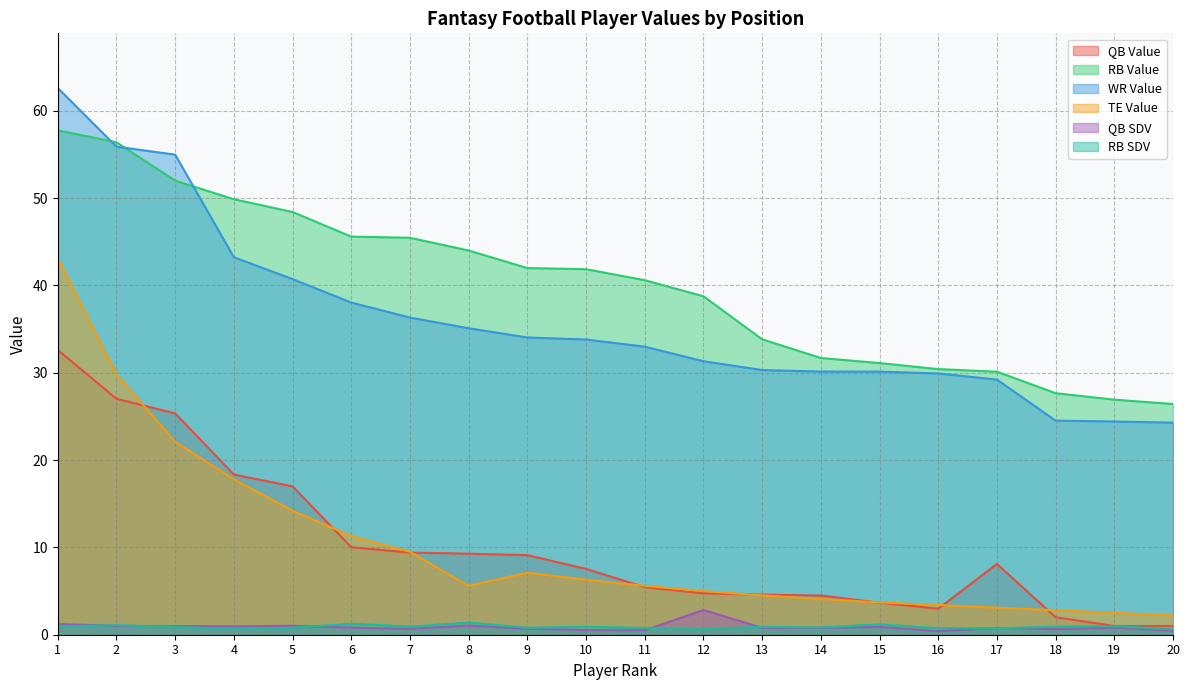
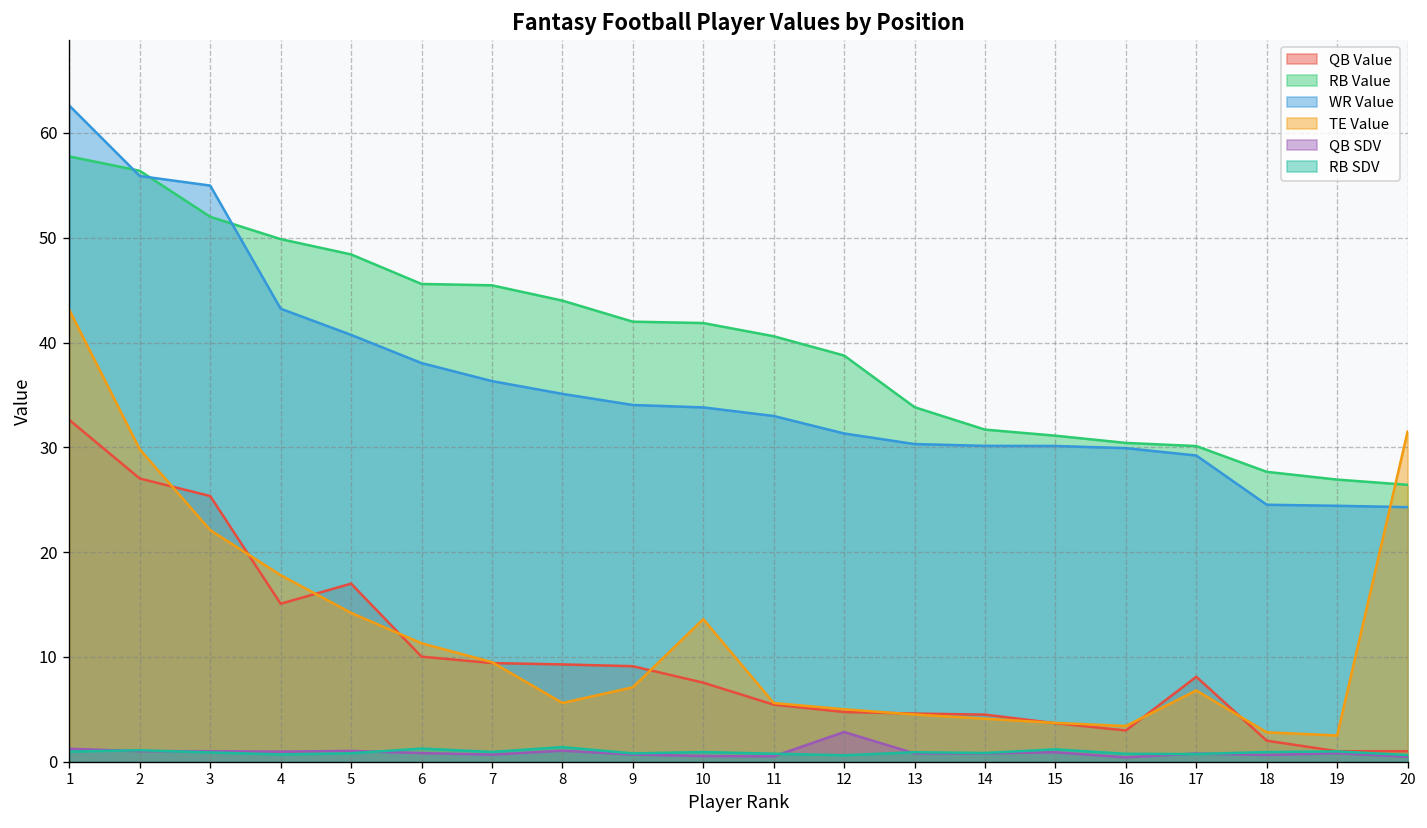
QB Value, 4: 18 -> 15
TE Value, 10: 6 -> 14
TE Value, 17: 3 -> 7
TE Value, 20: 2 -> 32
